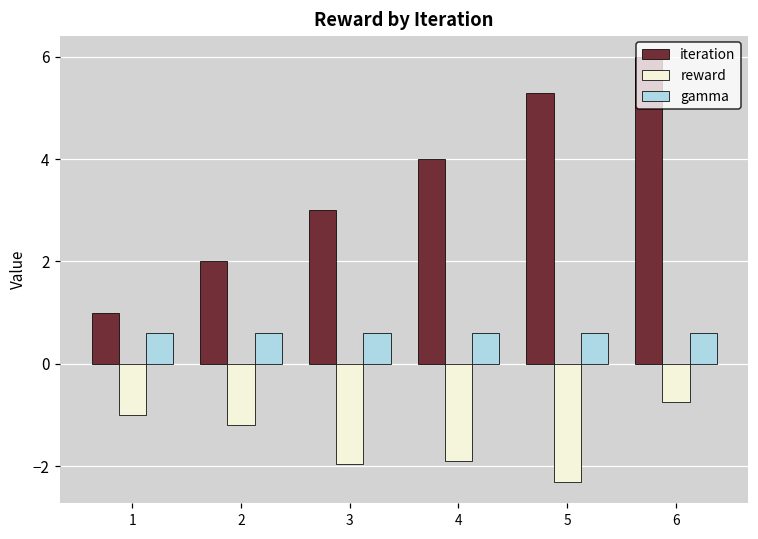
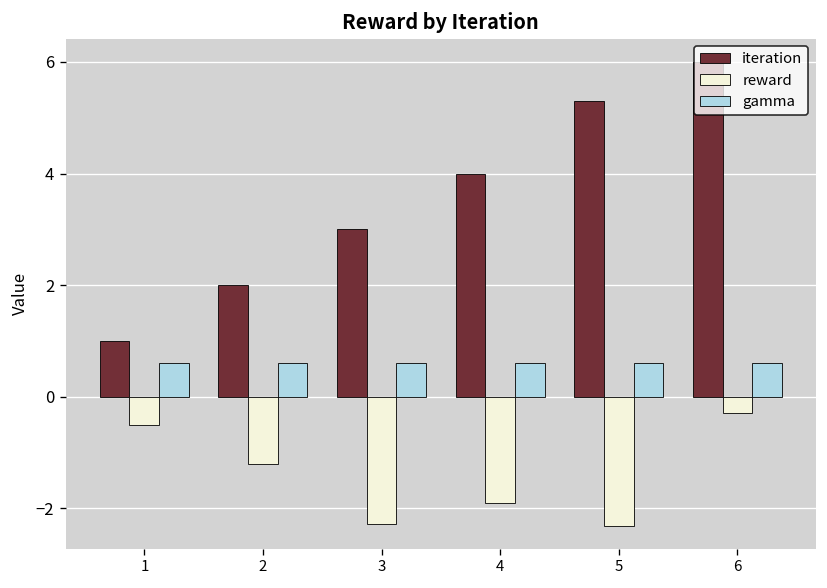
reward, 1: -1.0 -> -0.5
reward, 3: -2.0 -> -2.3
reward, 6: -0.8 -> -0.3
